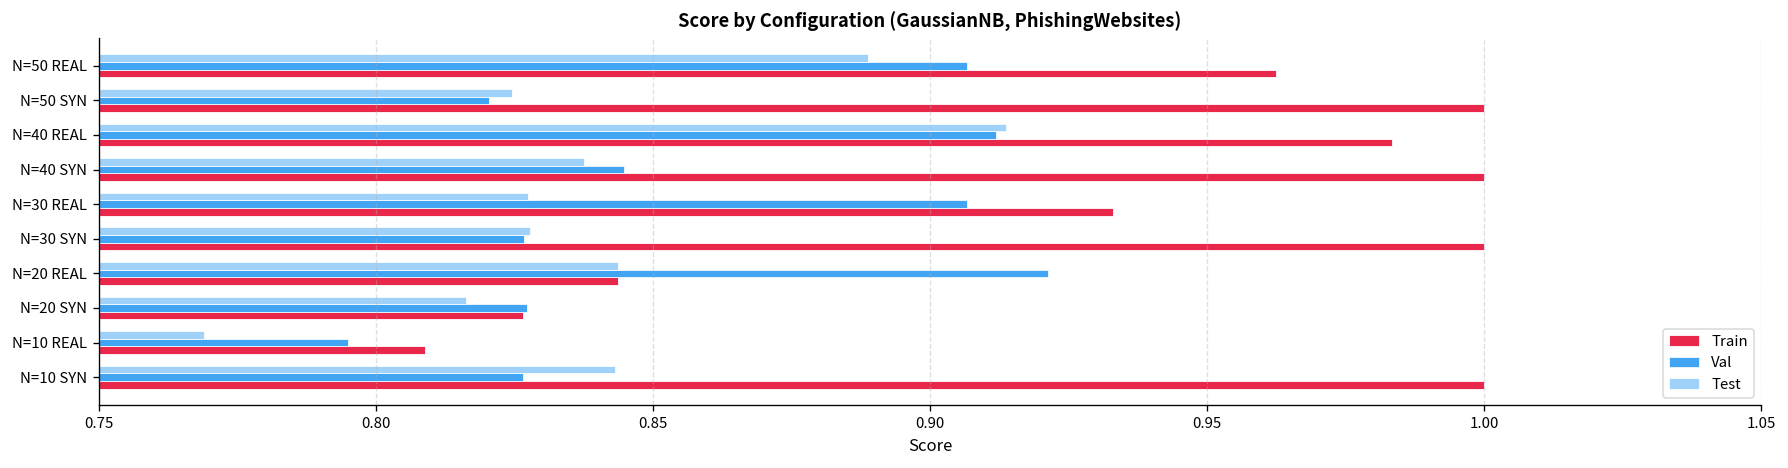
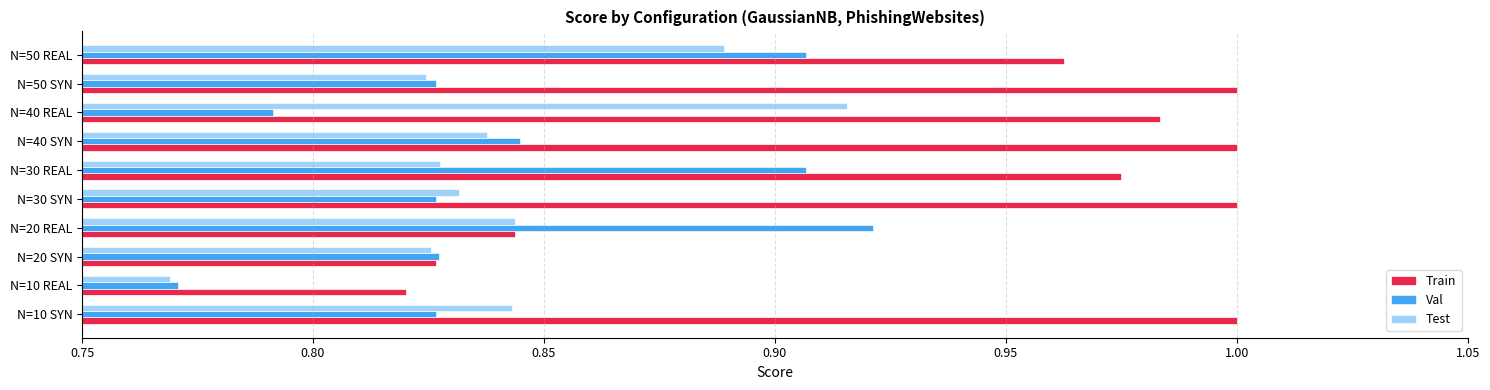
Val, N=50 SYN: 0.821 -> 0.827
Test, N=40 REAL: 0.914 -> 0.916
Val, N=40 REAL: 0.912 -> 0.791
Train, N=30 REAL: 0.933 -> 0.975
Test, N=30 SYN: 0.828 -> 0.832
Test, N=20 SYN: 0.816 -> 0.825
Val, N=10 REAL: 0.795 -> 0.771
Train, N=10 REAL: 0.809 -> 0.820
